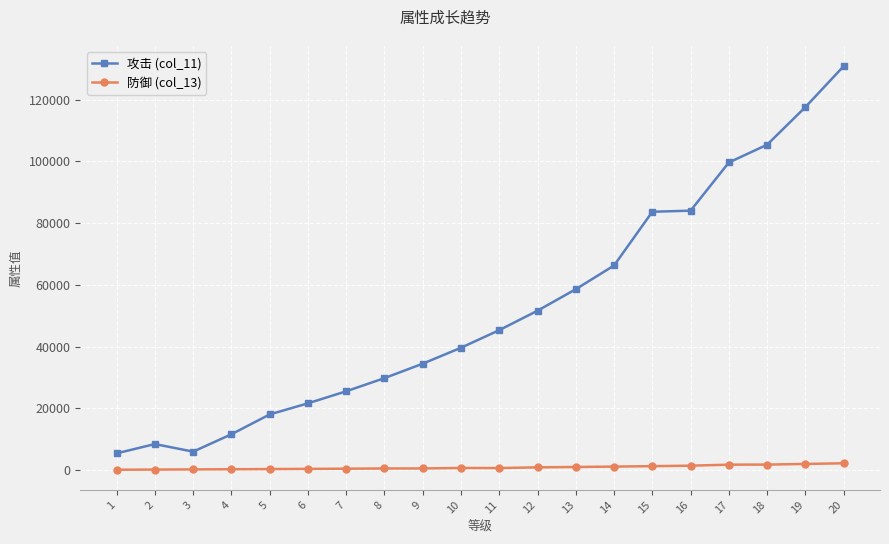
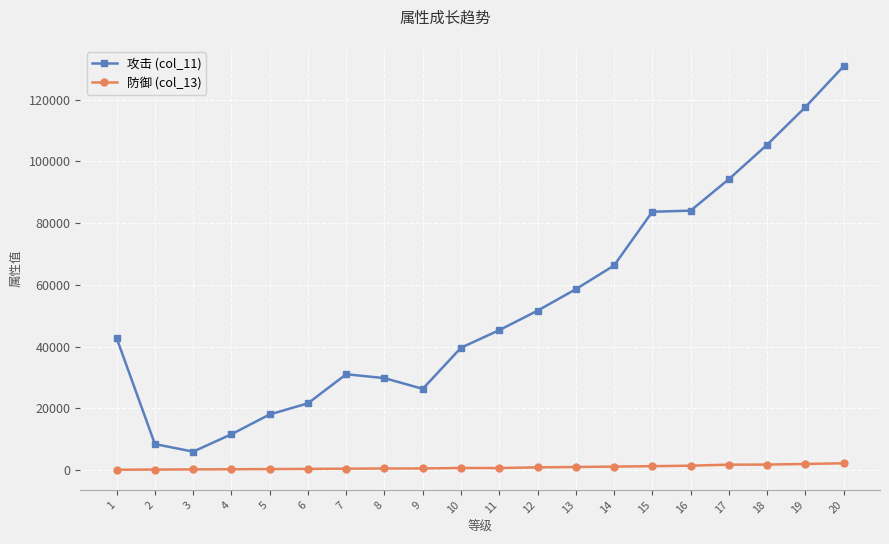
攻击 (col_11), 1: 5000 -> 43000
攻击 (col_11), 7: 26000 -> 31000
攻击 (col_11), 9: 34000 -> 26000
攻击 (col_11), 17: 100000 -> 94000
